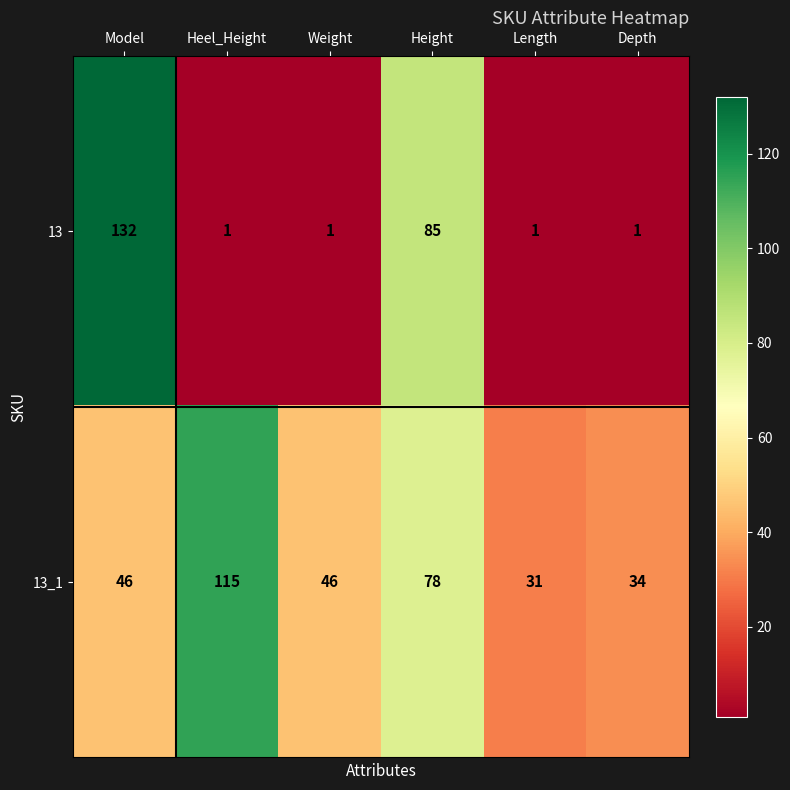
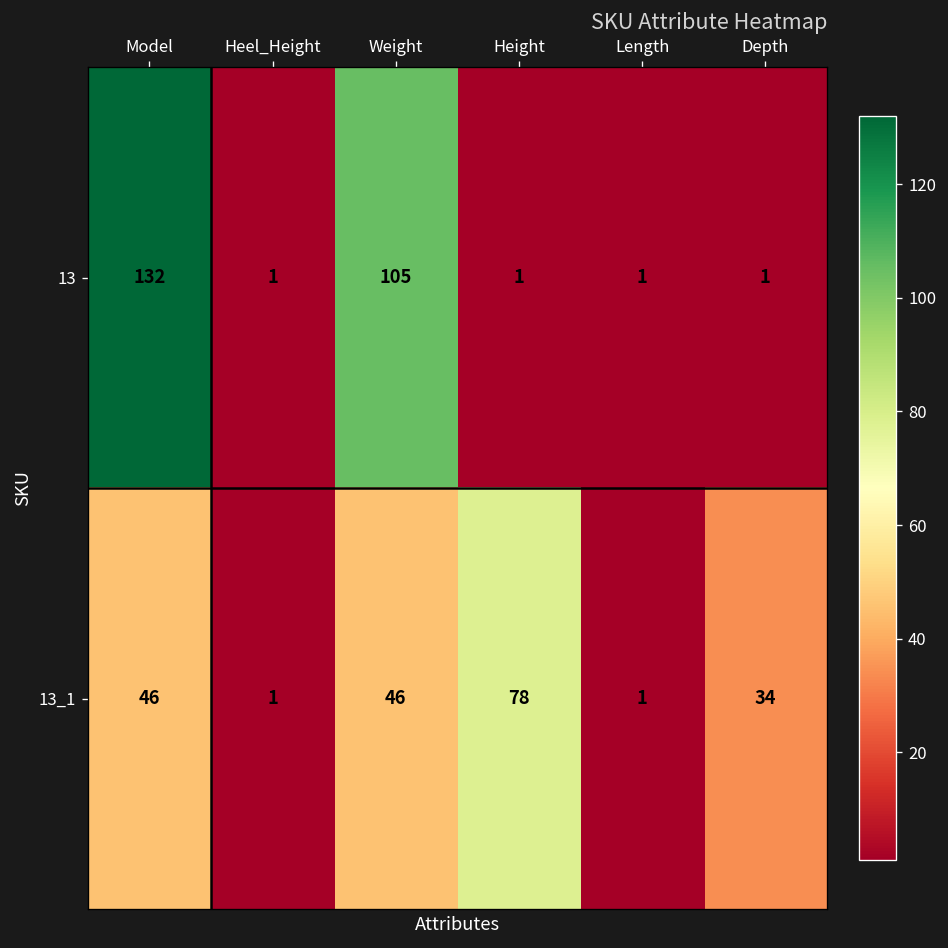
13, Weight: 1 -> 105
13, Height: 85 -> 1
13_1, Heel_Height: 115 -> 1
13_1, Length: 31 -> 1
